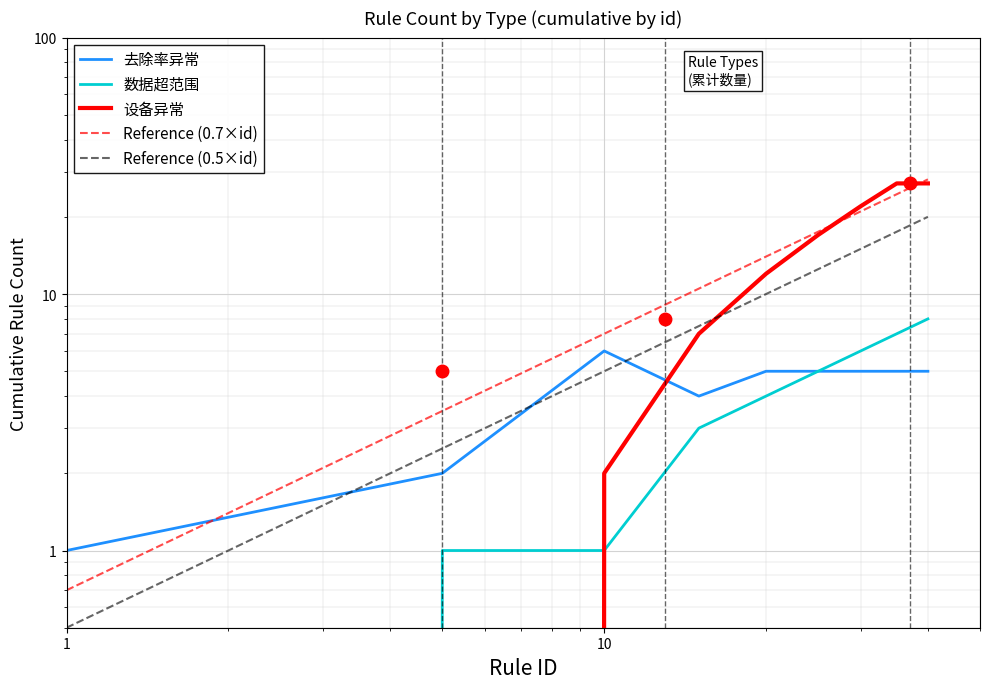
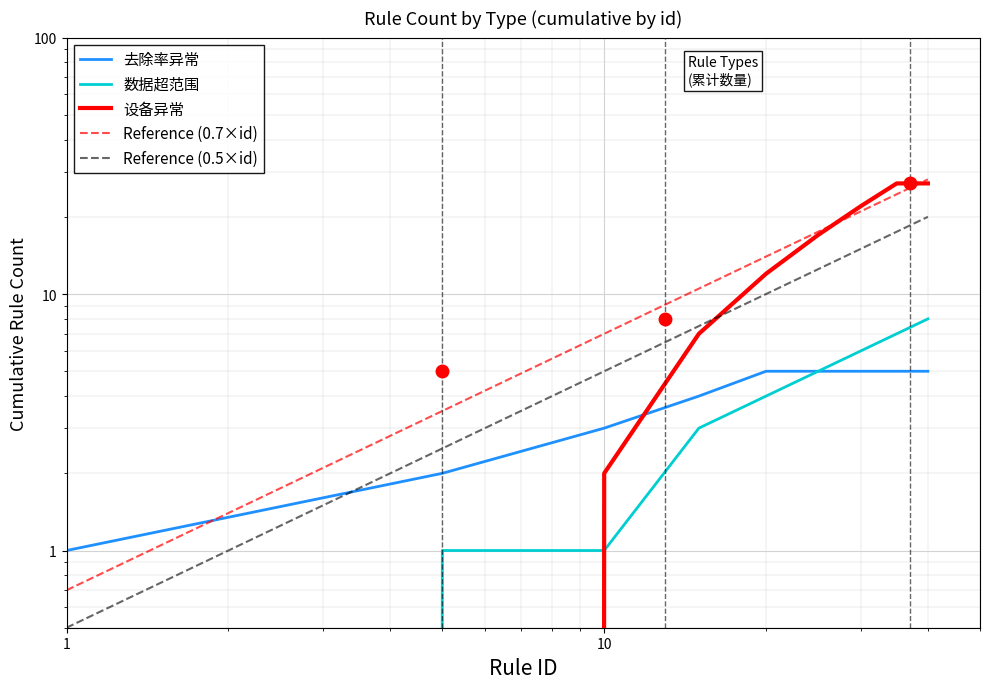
去除率异常, 10: 6 -> 3
